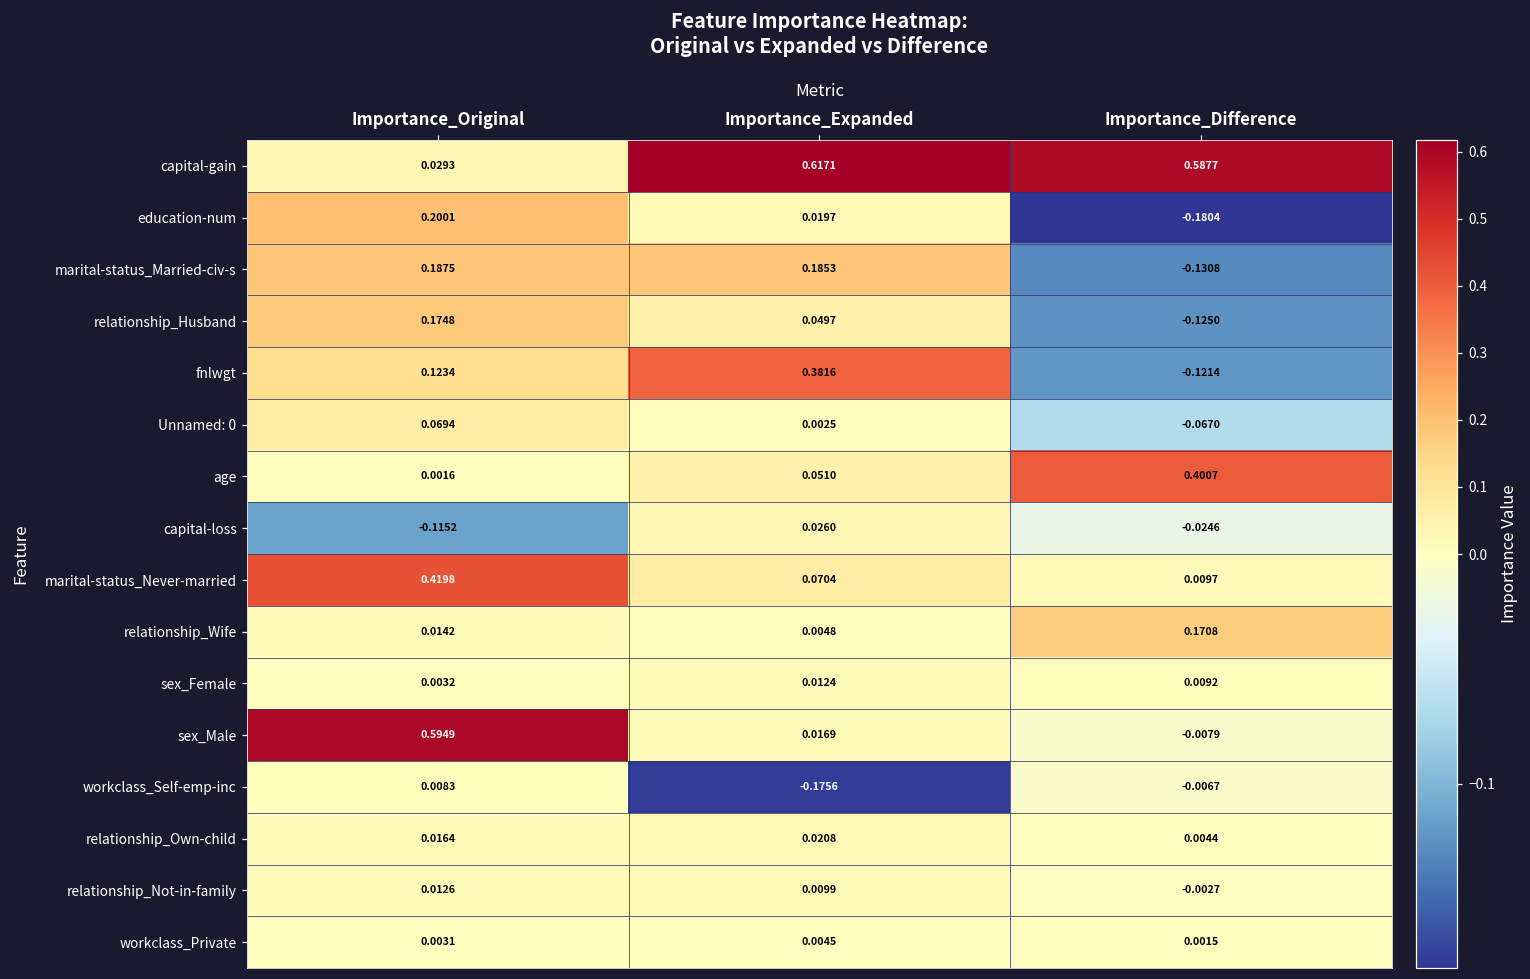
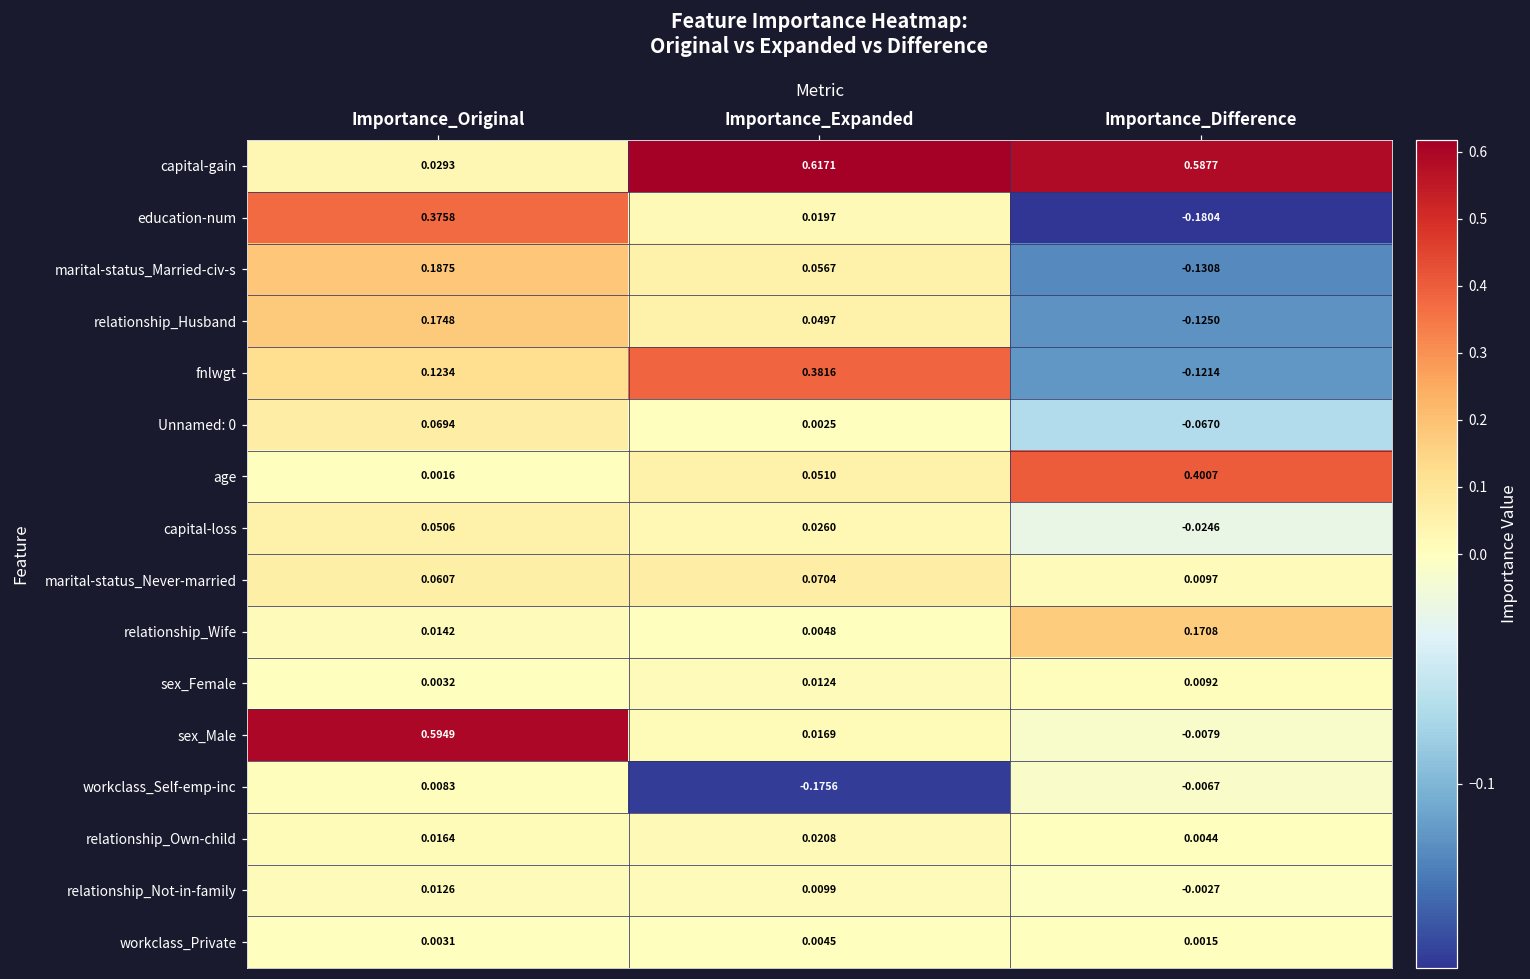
education-num, Importance_Original: 0.2001 -> 0.3758
marital-status_Married-civ-s, Importance_Expanded: 0.1853 -> 0.0567
capital-loss, Importance_Original: -0.1152 -> 0.0506
marital-status_Never-married, Importance_Original: 0.4198 -> 0.0607
